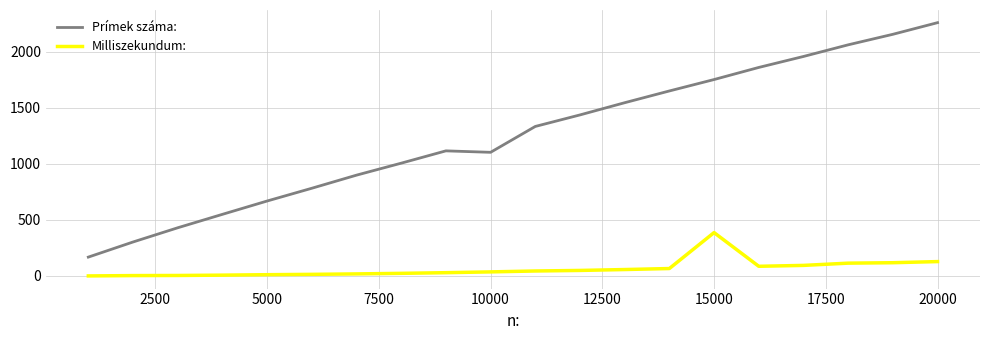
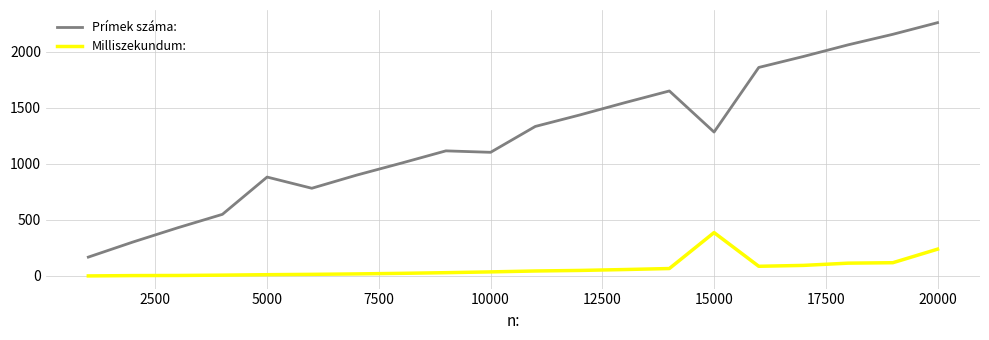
Prímek száma:, 5000: 670 -> 880
Prímek száma:, 15000: 1750 -> 1290
Milliszekundum:, 20000: 130 -> 240
